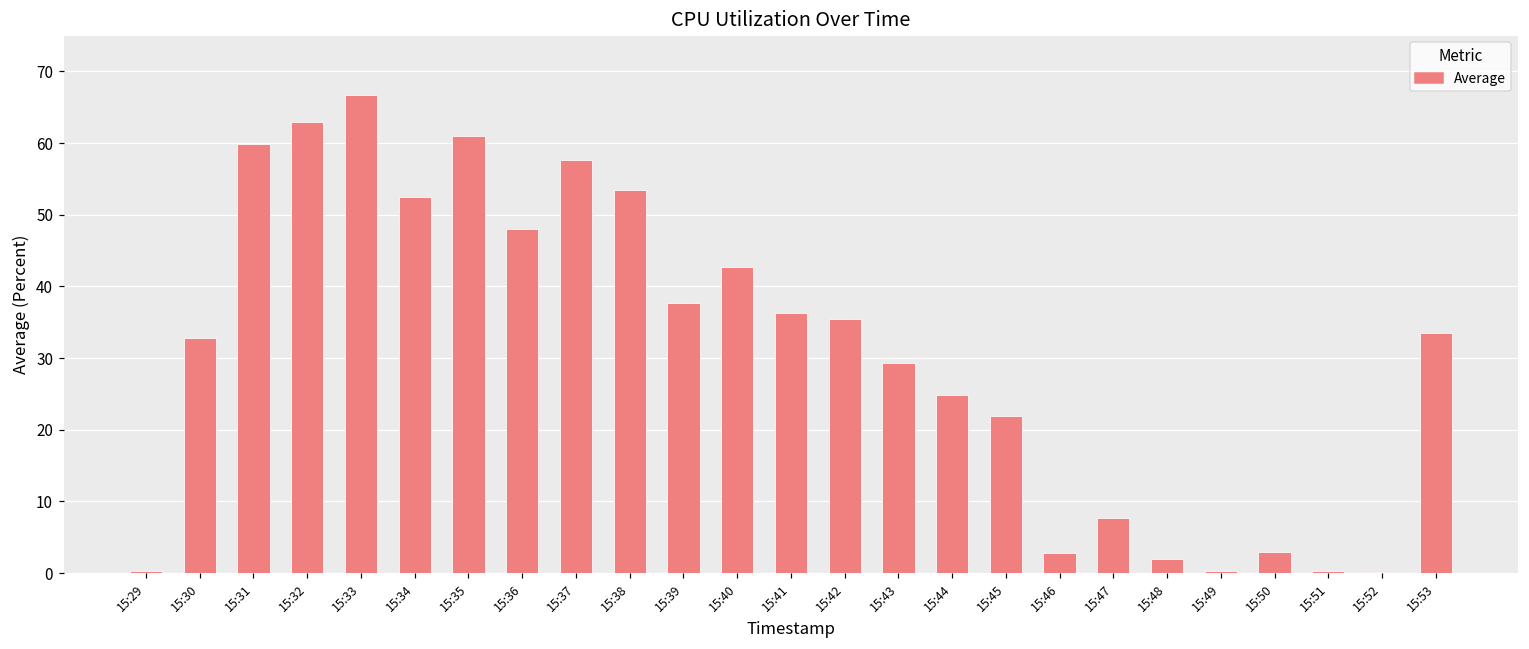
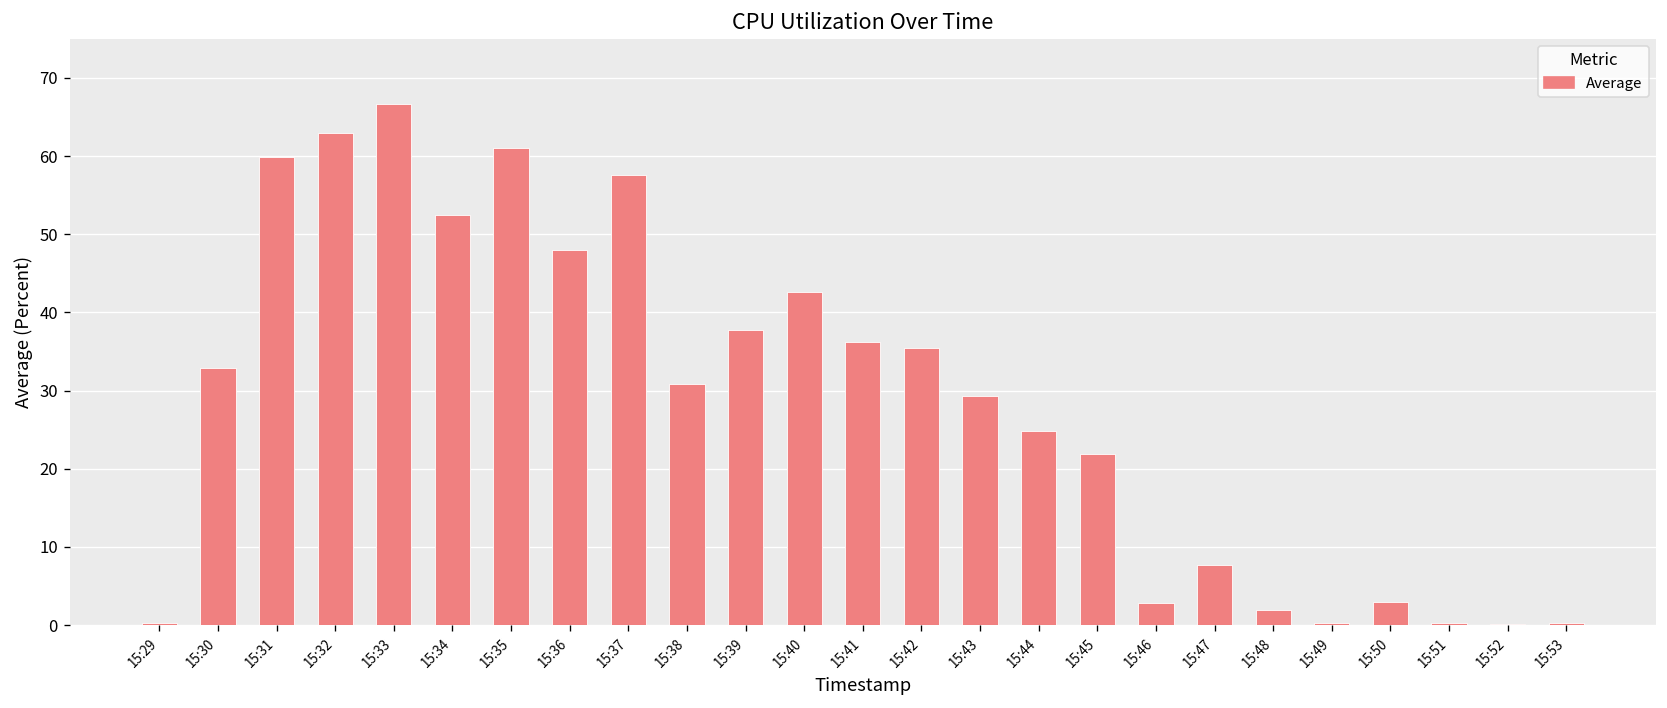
15:38: 53 -> 31
15:53: 34 -> 0
